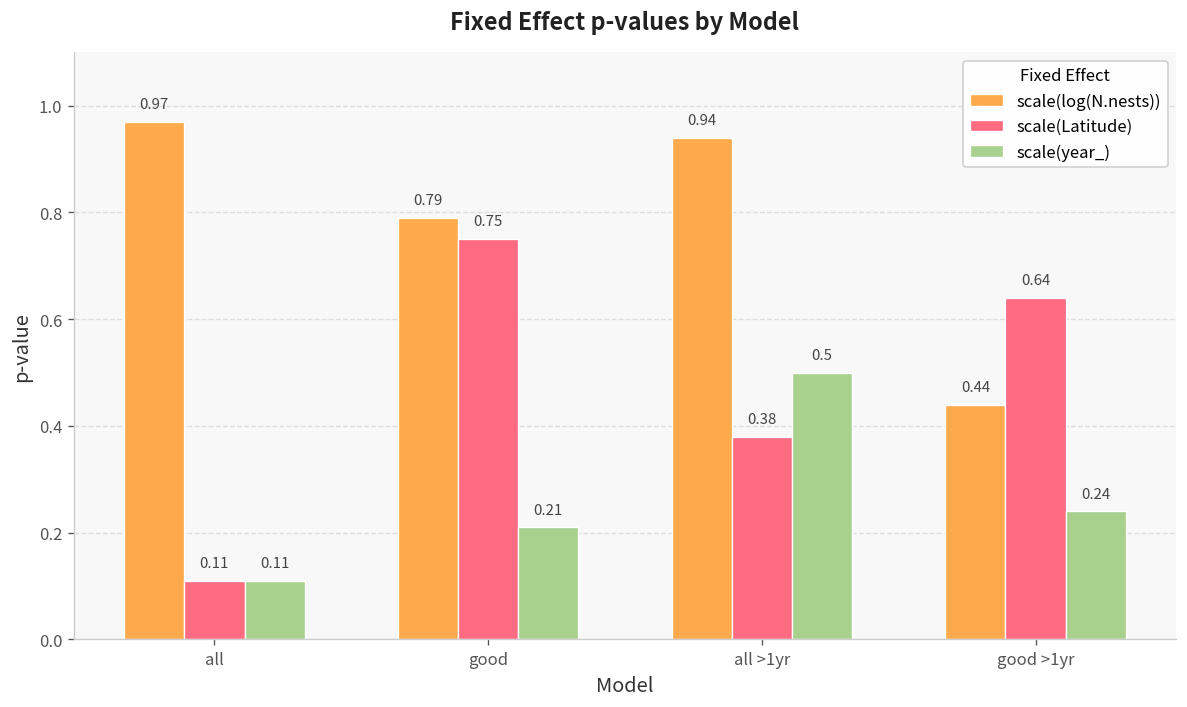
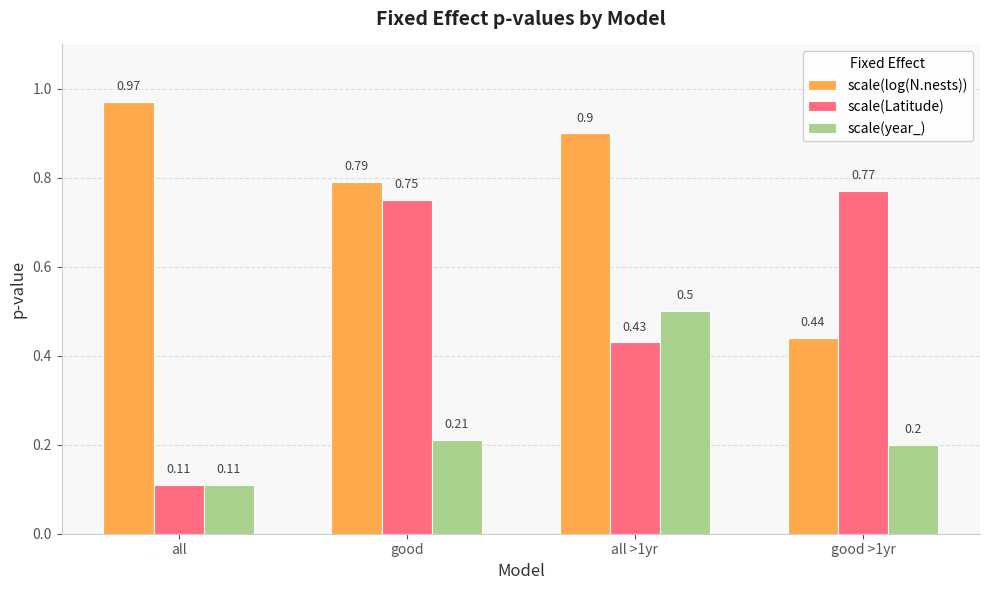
scale(log(N.nests)), all >1yr: 0.94 -> 0.9
scale(Latitude), all >1yr: 0.38 -> 0.43
scale(Latitude), good >1yr: 0.64 -> 0.77
scale(year_), good >1yr: 0.24 -> 0.2
